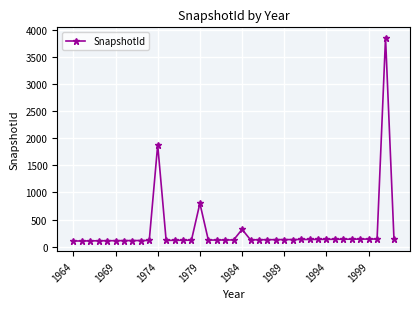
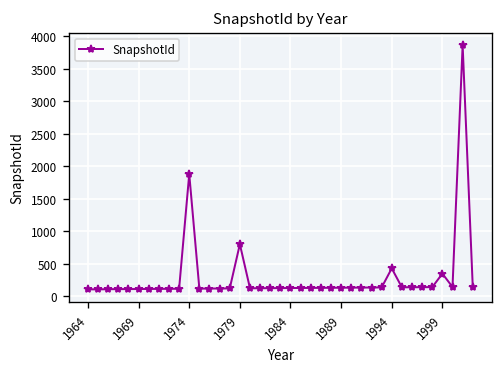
1984: 300 -> 100
1994: 100 -> 400
1999: 100 -> 300
